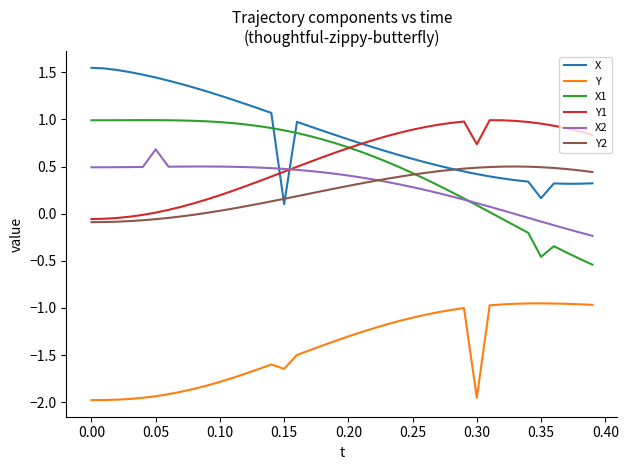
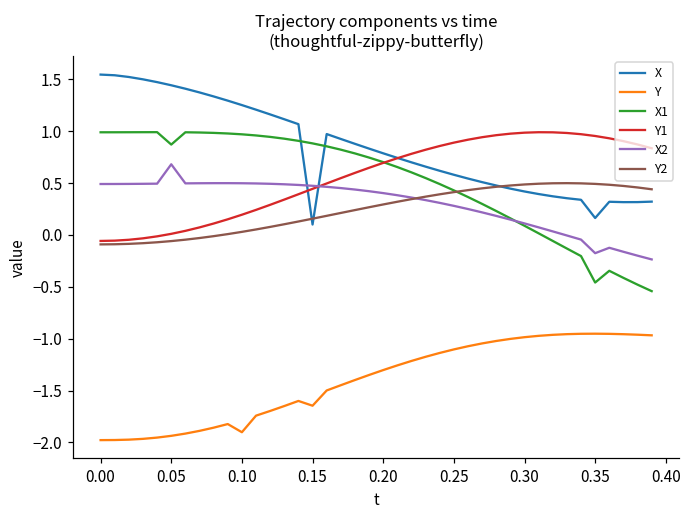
X1, 0.05: 1.0 -> 0.9
Y, 0.10: -1.8 -> -1.9
Y, 0.30: -2.0 -> -1.0
Y1, 0.30: 0.7 -> 1.0
X2, 0.35: -0.1 -> -0.2
